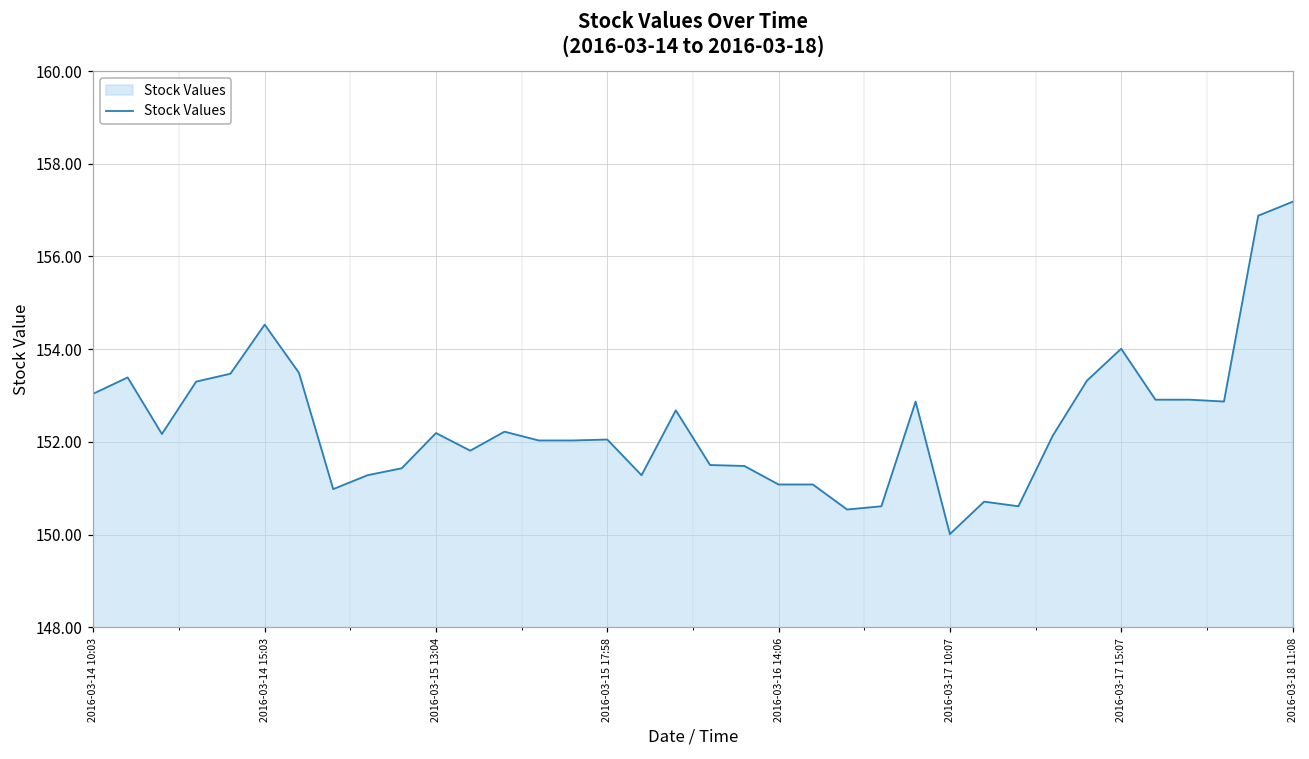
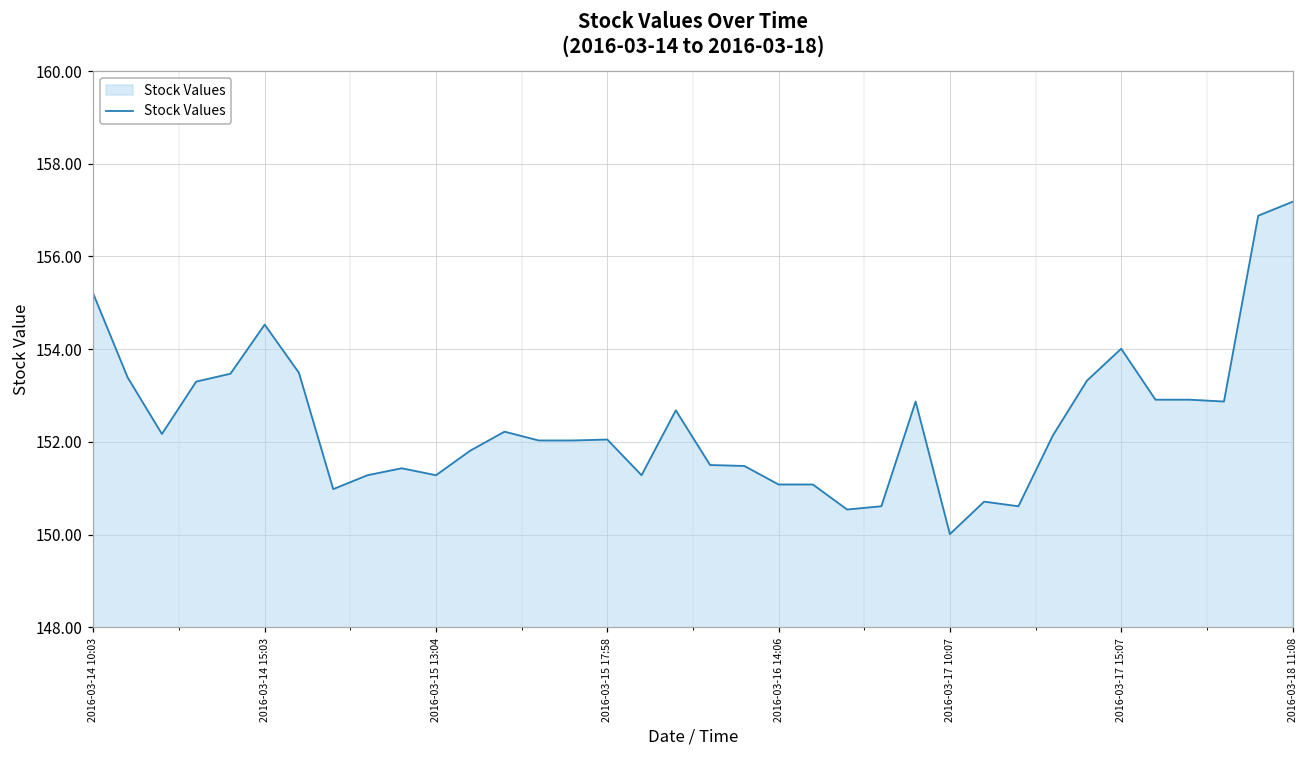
2016-03-14 10:03: 153.0 -> 155.2
2016-03-15 13:04: 152.2 -> 151.3
